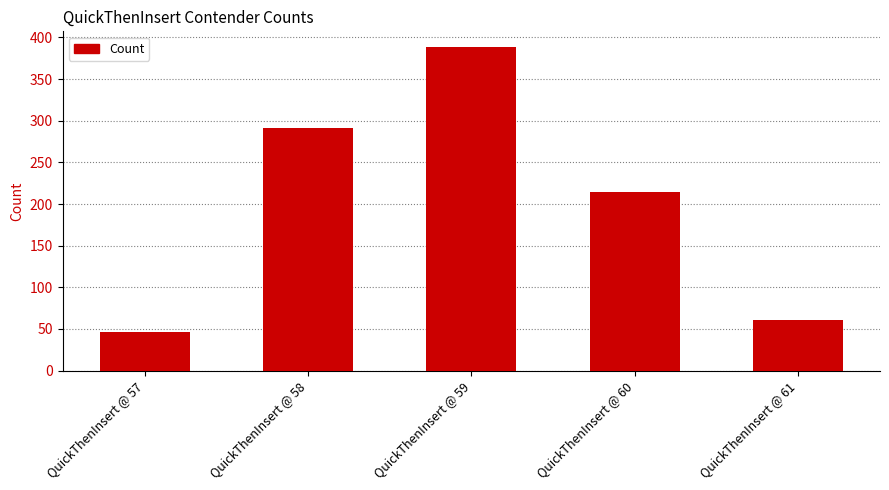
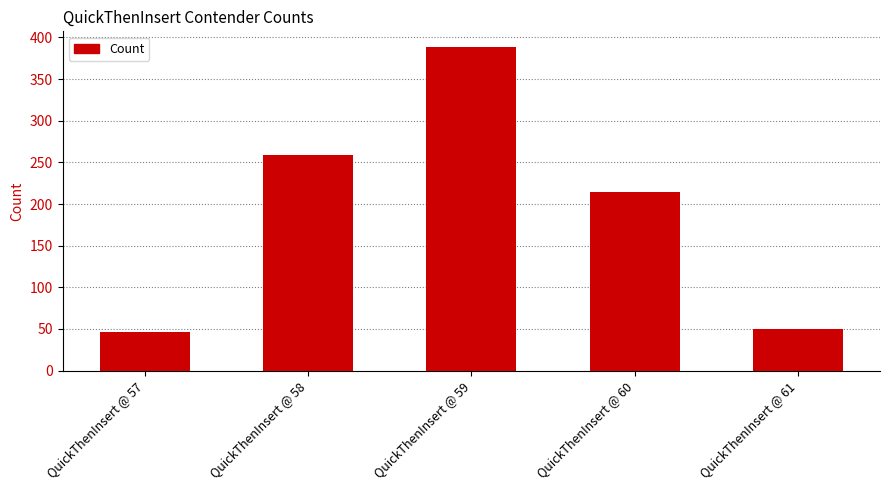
QuickThenInsert @ 58: 290 -> 260
QuickThenInsert @ 61: 60 -> 50
